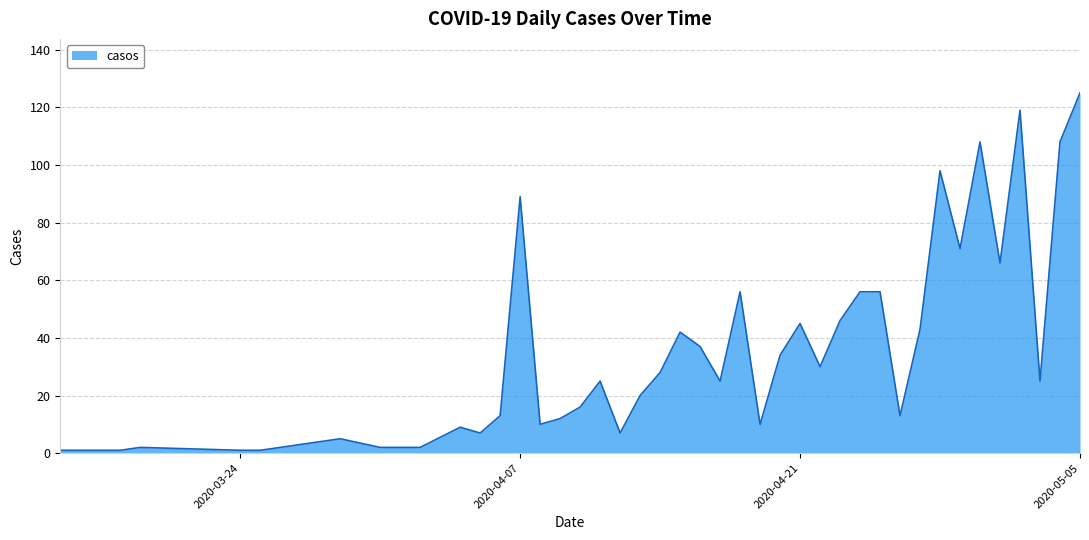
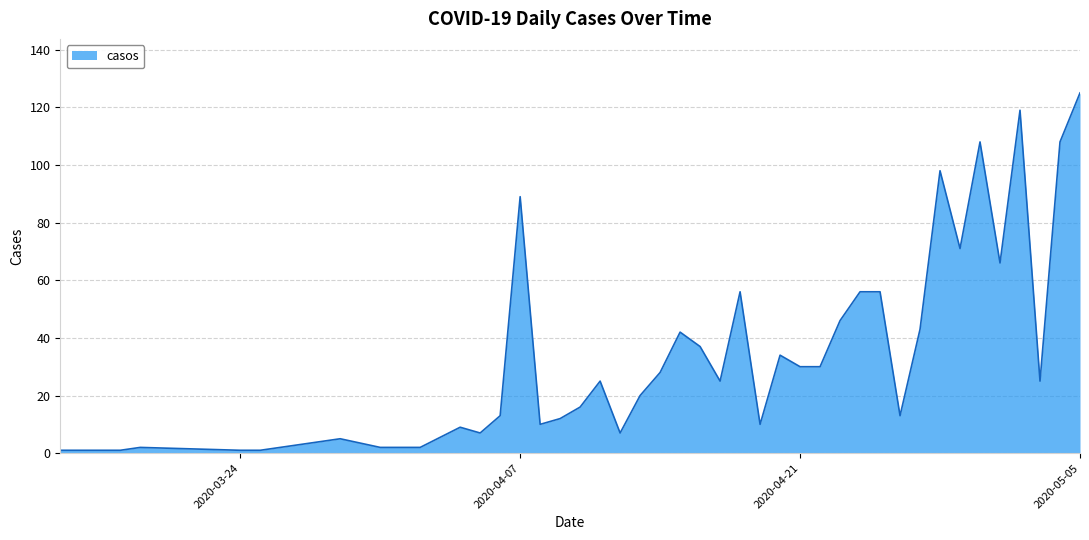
2020-04-21: 45 -> 30
